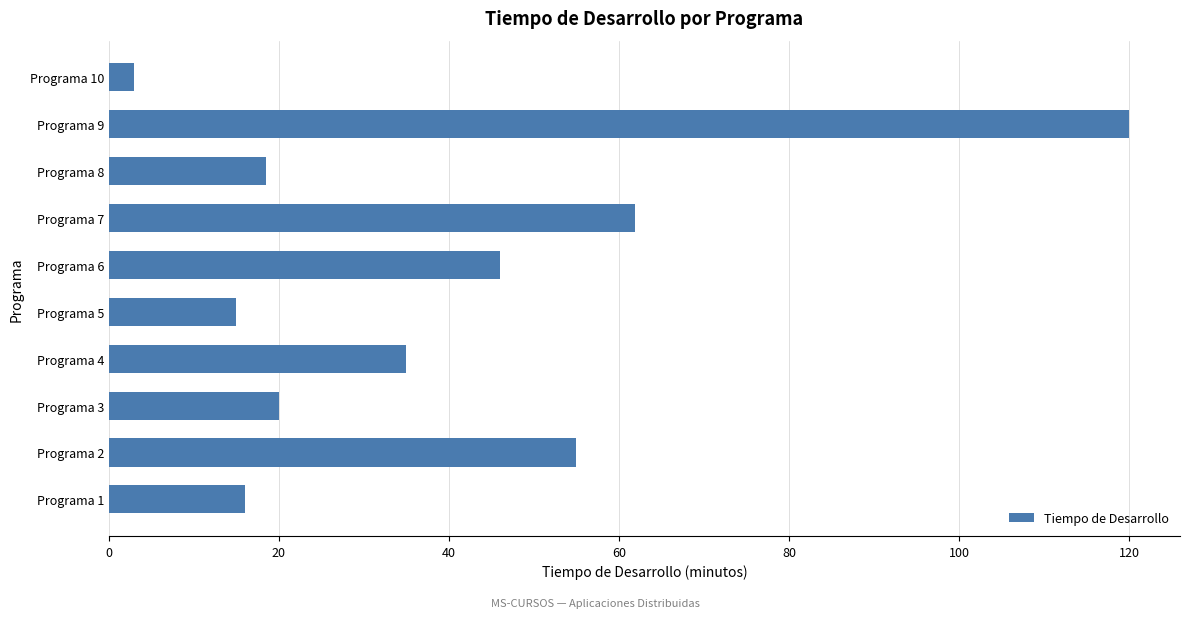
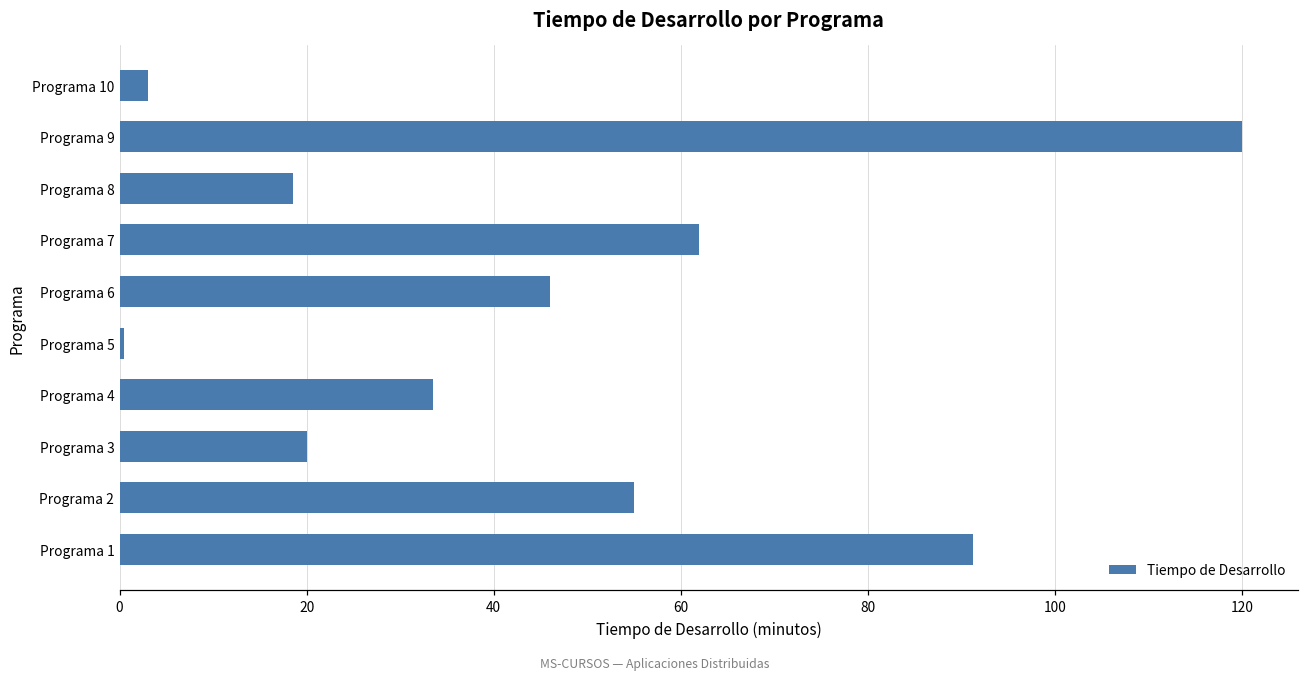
Programa 5: 15 -> 1
Programa 4: 35 -> 34
Programa 1: 16 -> 91
